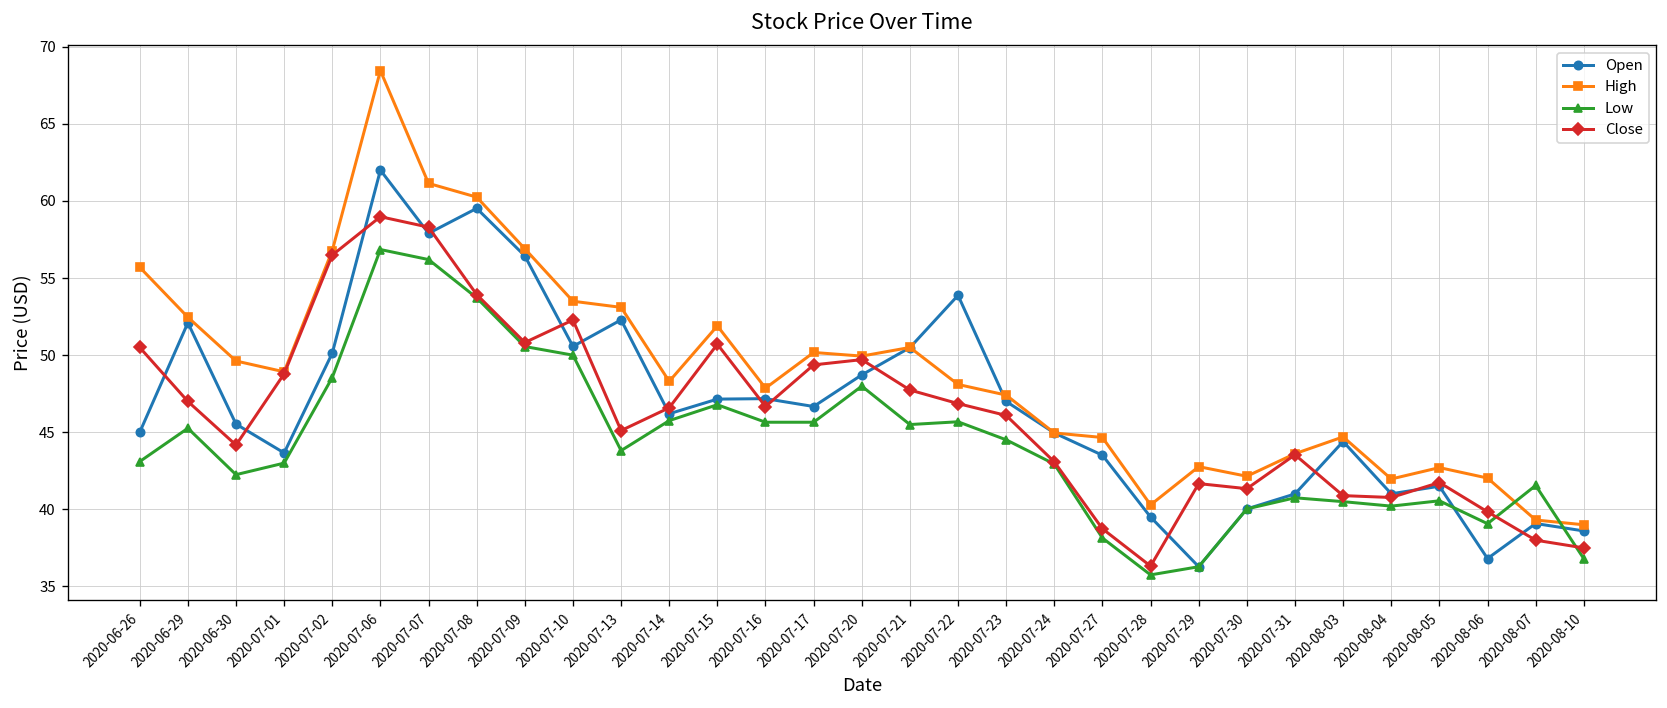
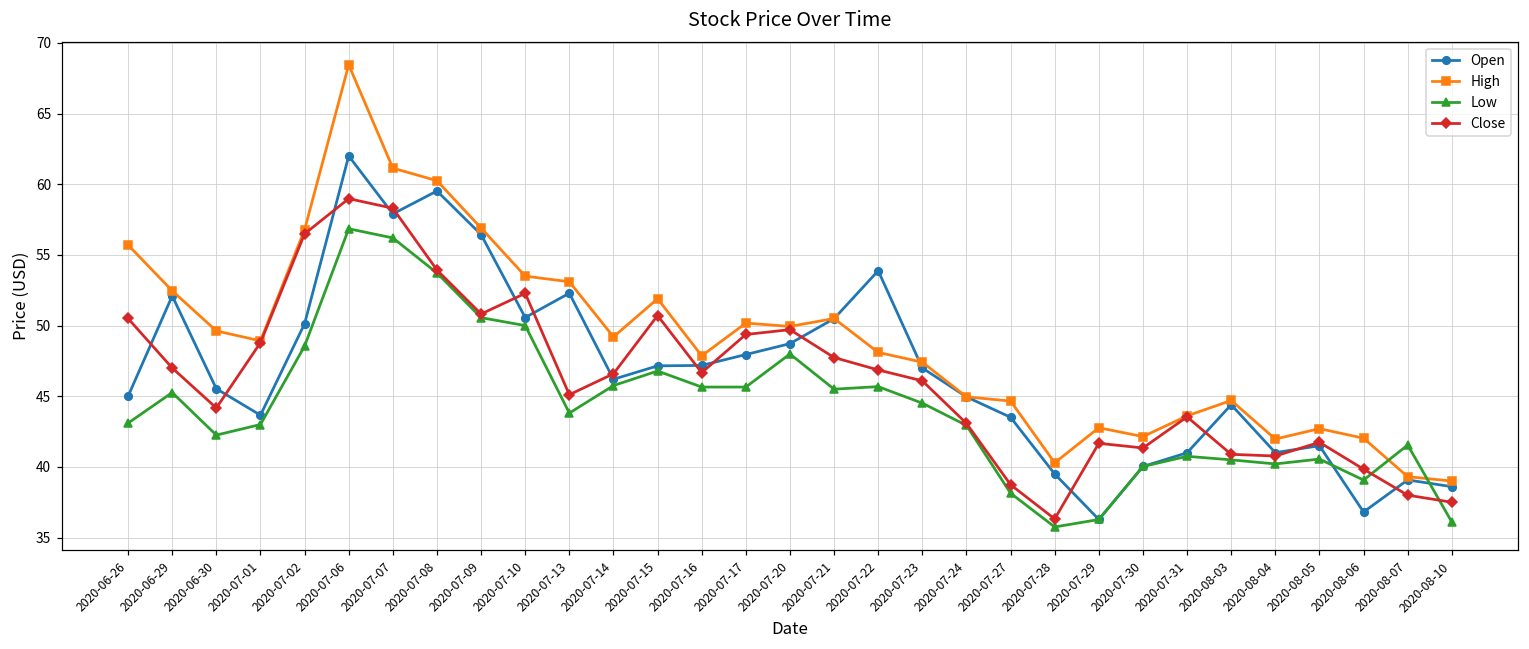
High, 2020-07-14: 48.3 -> 49.2
Open, 2020-07-17: 46.7 -> 48.0
Low, 2020-08-10: 36.8 -> 36.1
